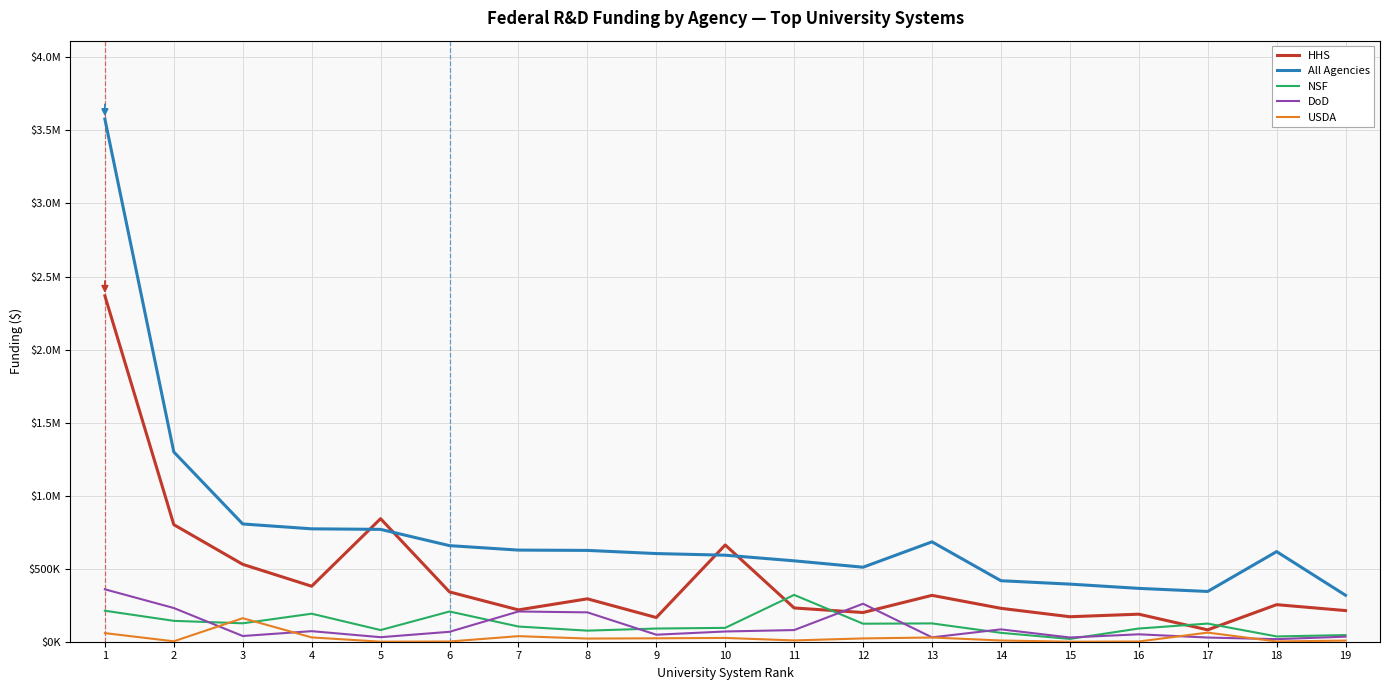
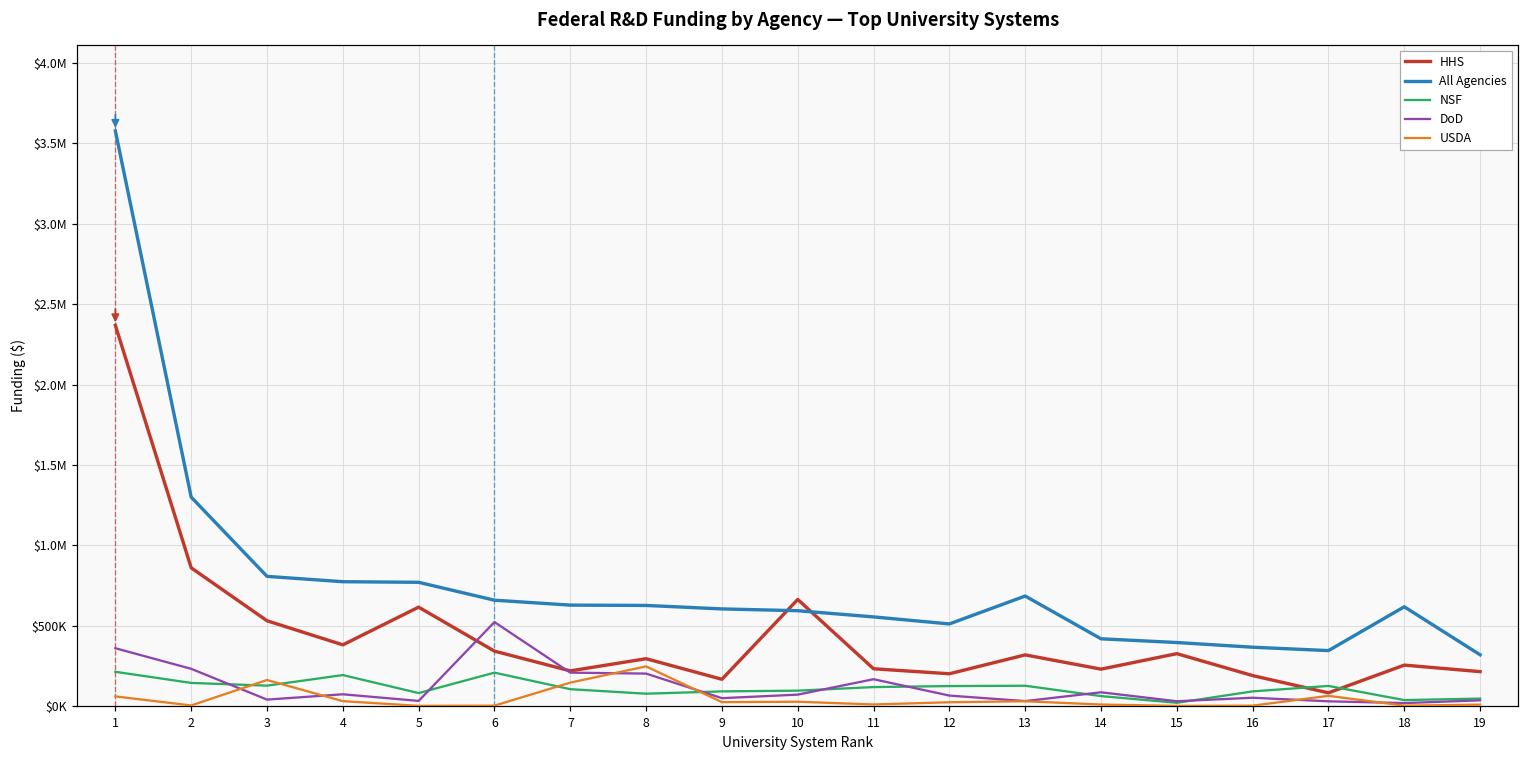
HHS, 2: $800000 -> $860000
HHS, 5: $840000 -> $610000
DoD, 6: $70000 -> $520000
USDA, 7: $40000 -> $140000
USDA, 8: $20000 -> $250000
NSF, 11: $320000 -> $120000
DoD, 11: $80000 -> $170000
DoD, 12: $260000 -> $60000
HHS, 15: $170000 -> $330000
